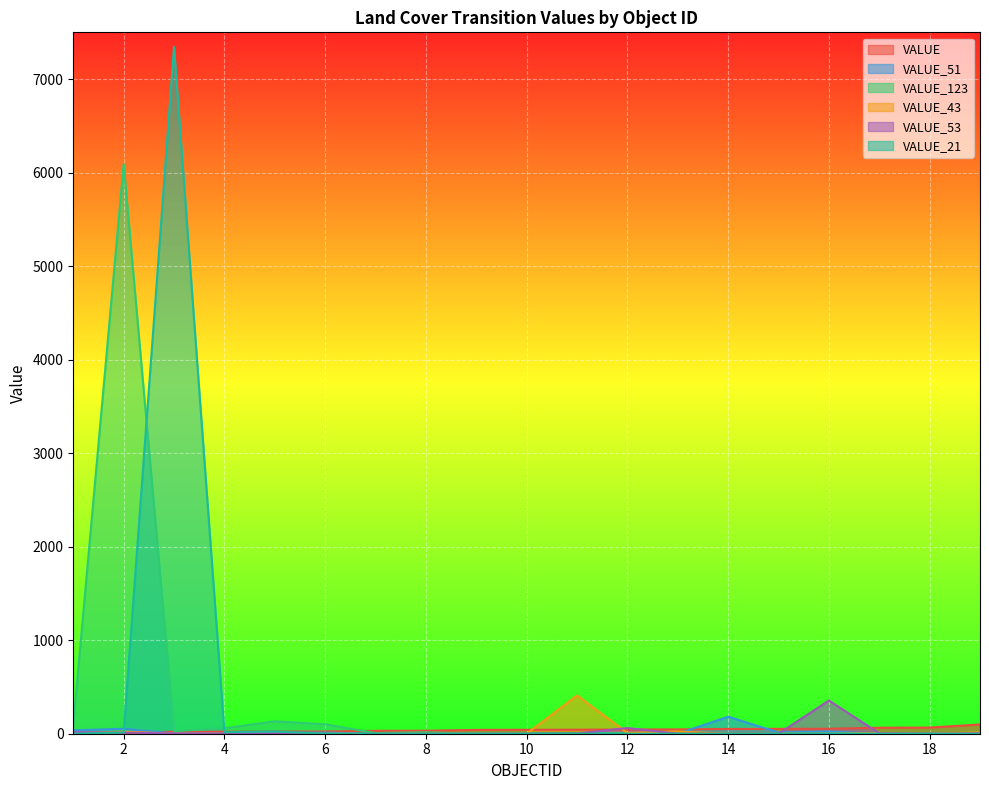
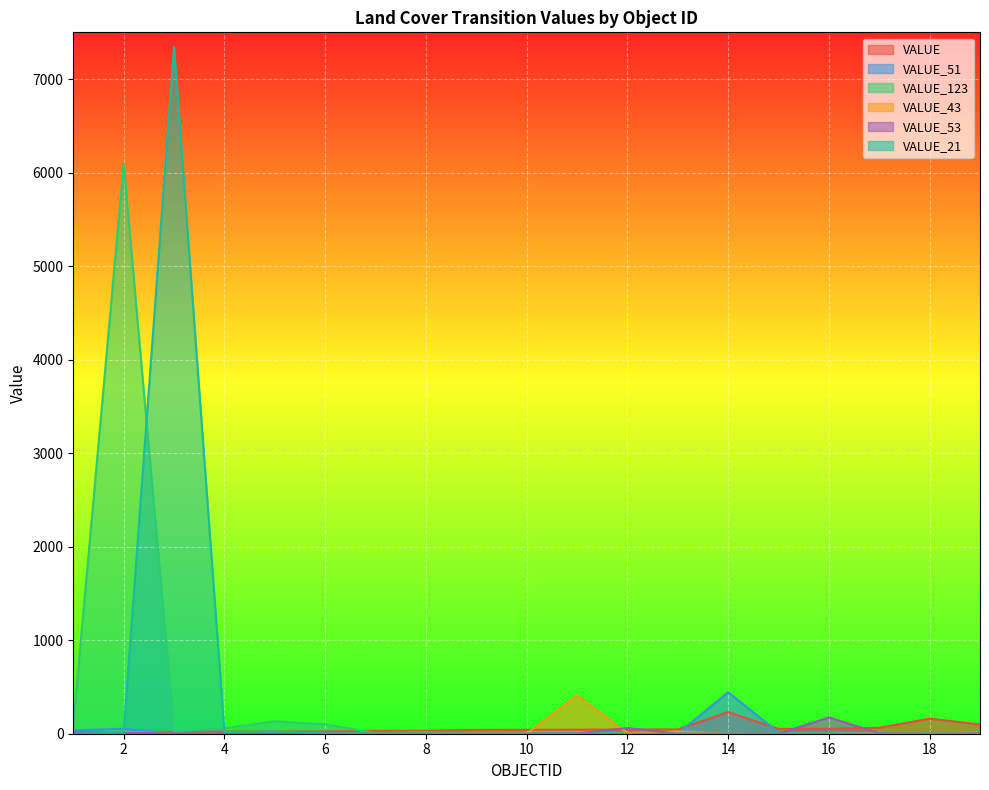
VALUE, 14: 100 -> 200
VALUE_51, 14: 200 -> 400
VALUE_53, 16: 400 -> 200
VALUE, 18: 100 -> 200
